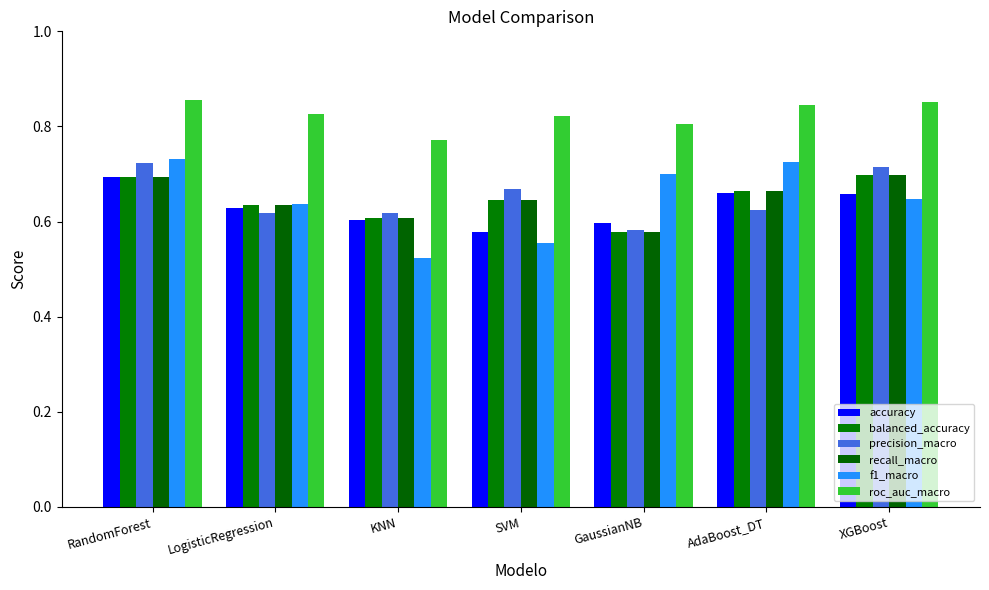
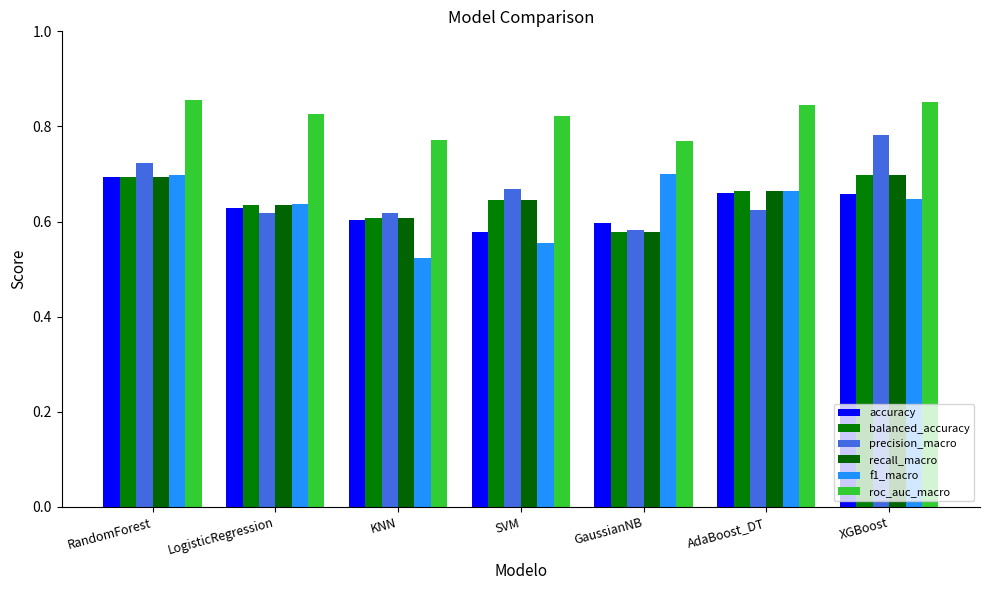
f1_macro, RandomForest: 0.73 -> 0.70
roc_auc_macro, GaussianNB: 0.81 -> 0.77
f1_macro, AdaBoost_DT: 0.73 -> 0.67
precision_macro, XGBoost: 0.71 -> 0.78
